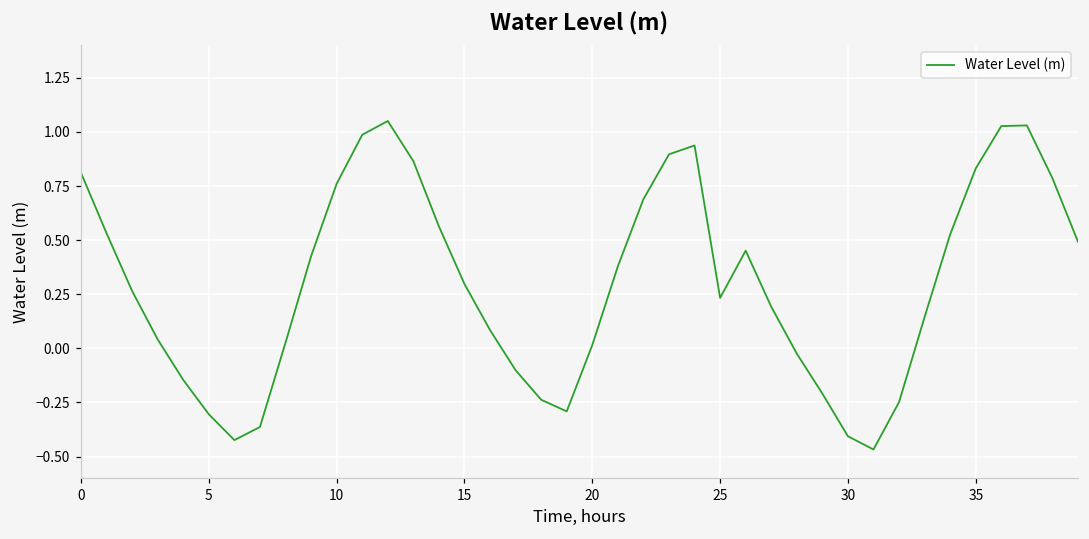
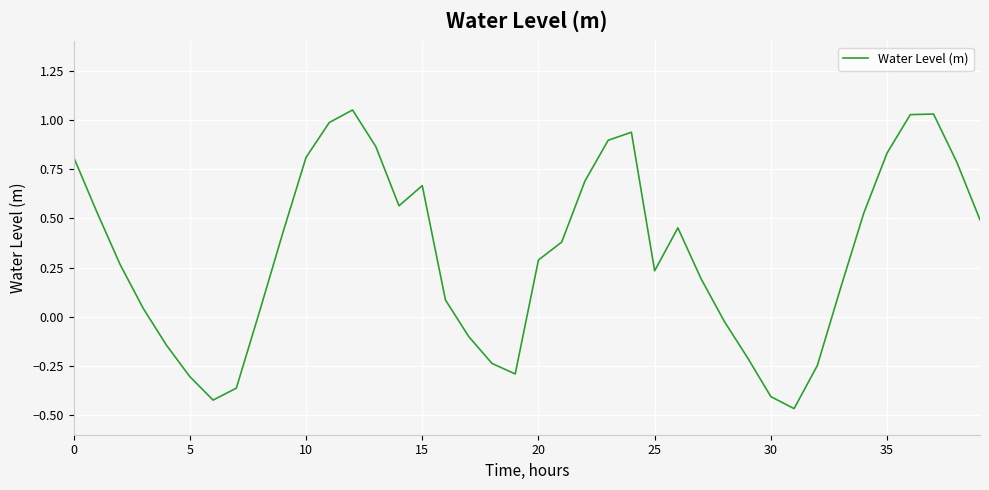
10: 0.76 -> 0.81
15: 0.30 -> 0.67
20: 0.02 -> 0.29
